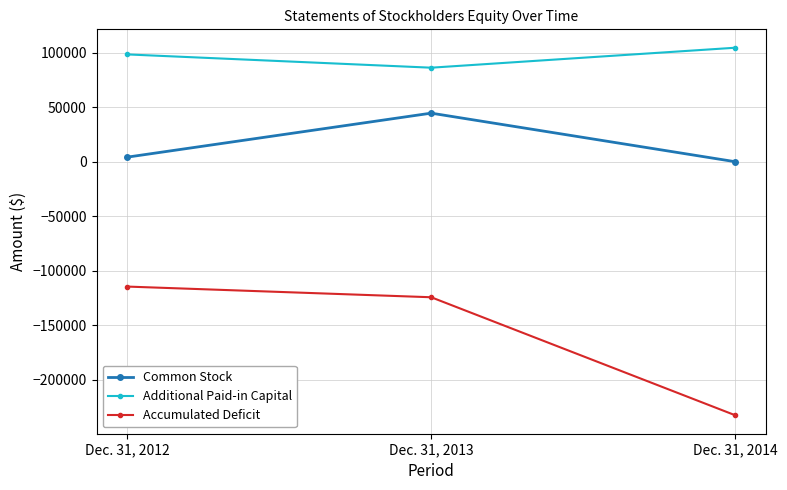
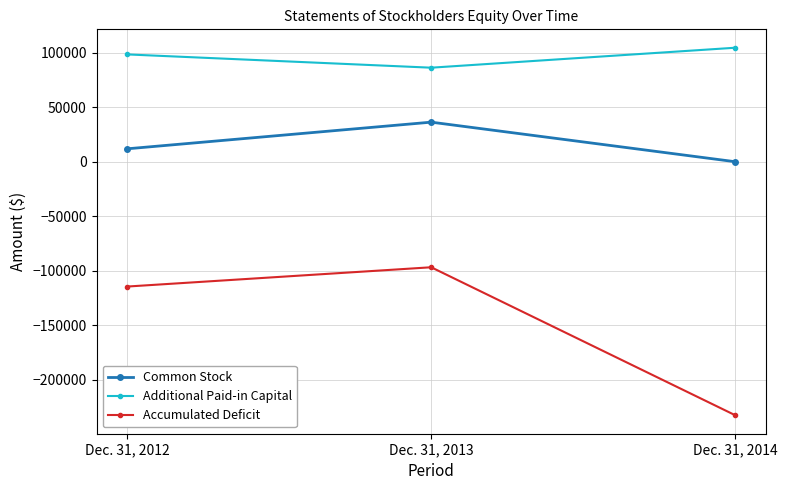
Common Stock, Dec. 31, 2012: 4000 -> 12000
Common Stock, Dec. 31, 2013: 45000 -> 36000
Accumulated Deficit, Dec. 31, 2013: -124000 -> -97000
